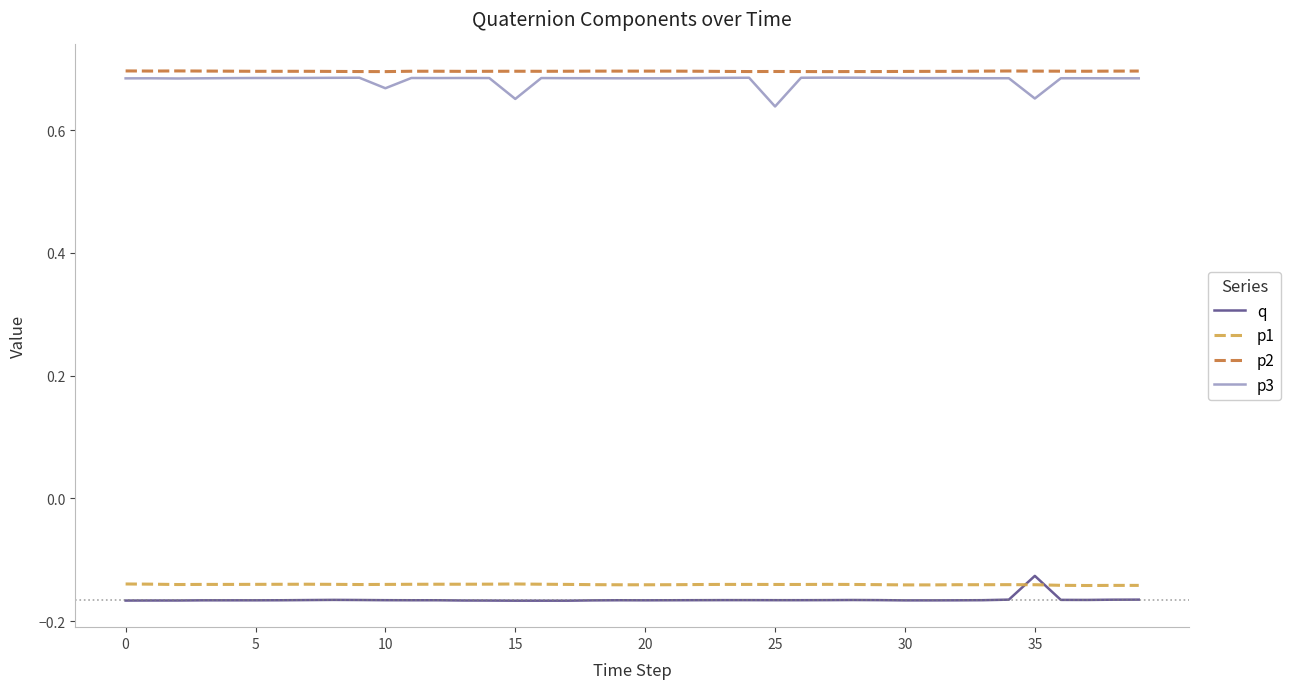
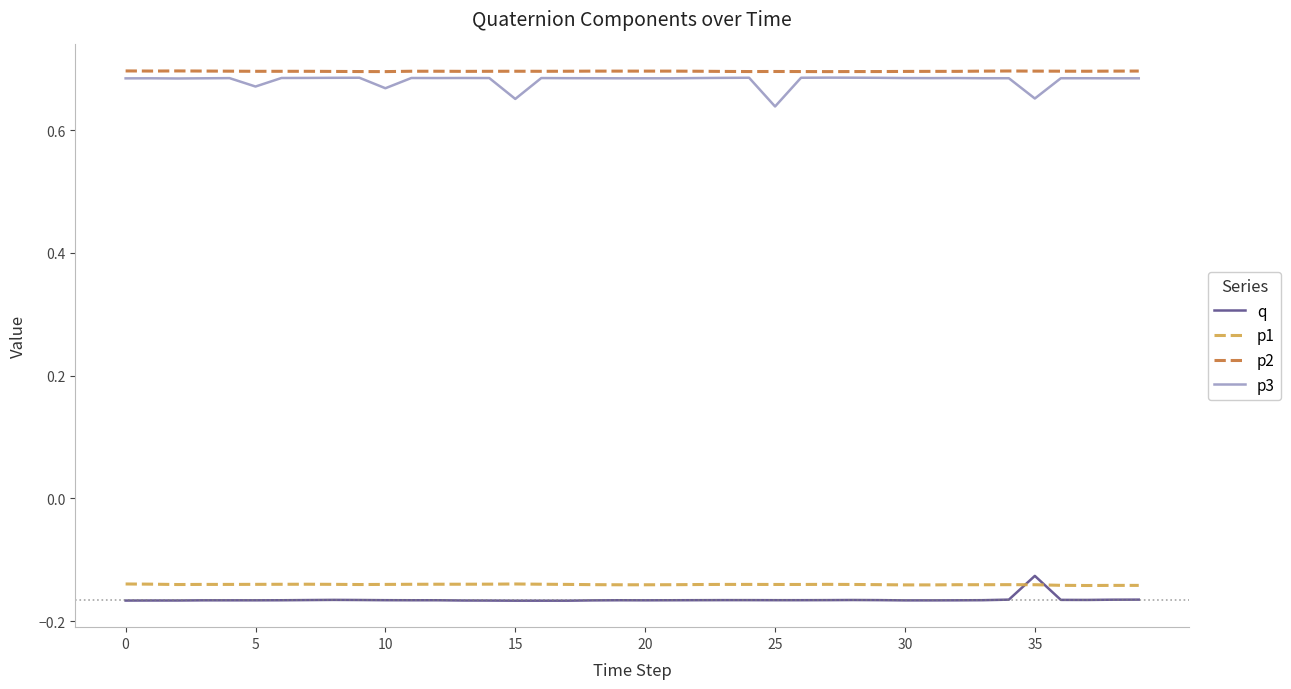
p3, 5: 0.68 -> 0.67
